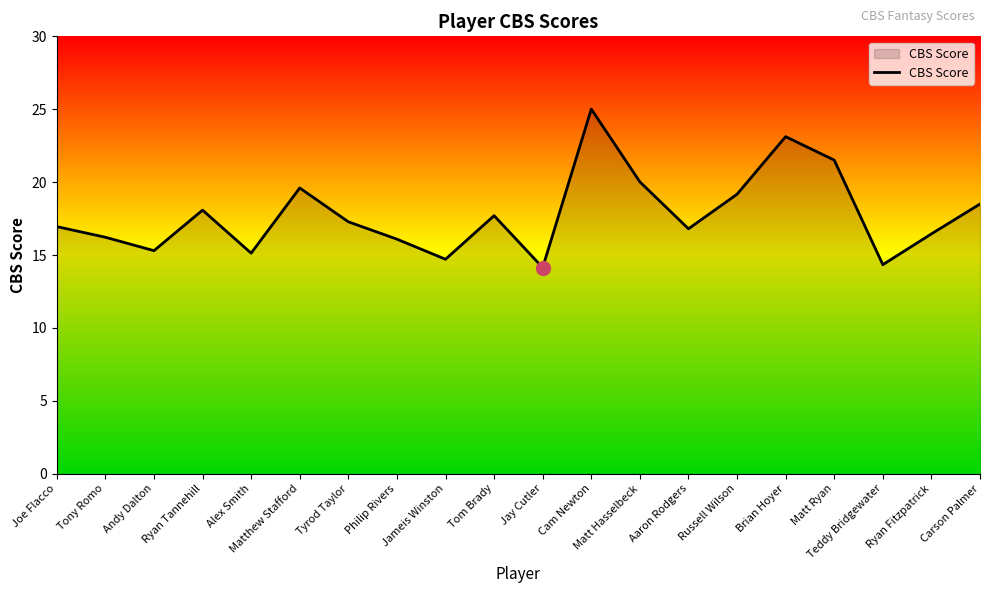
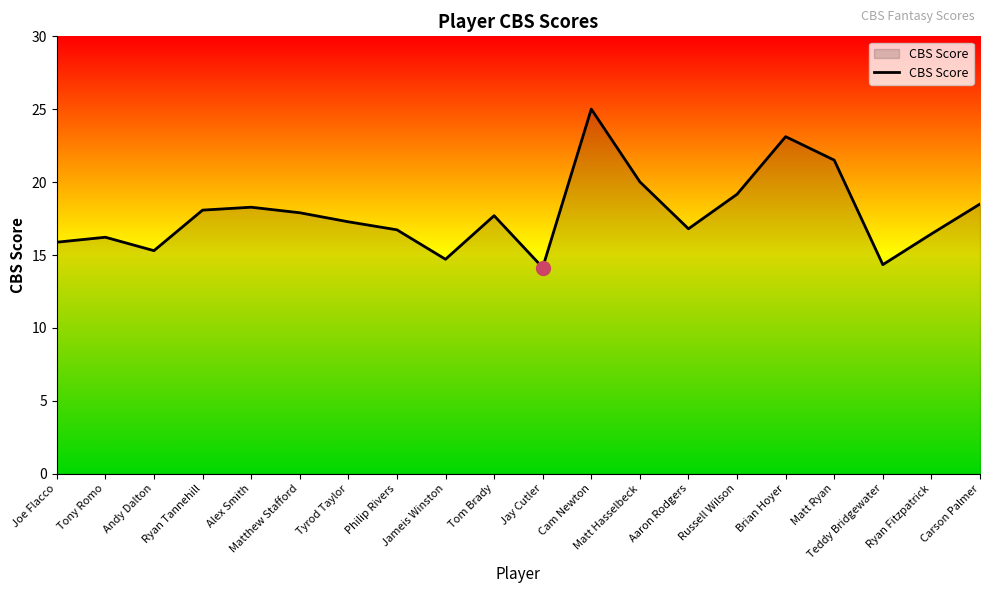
CBS Score, Joe Flacco: 17.0 -> 15.9
CBS Score, Alex Smith: 15.1 -> 18.3
CBS Score, Matthew Stafford: 19.6 -> 17.9
CBS Score, Philip Rivers: 16.1 -> 16.7
